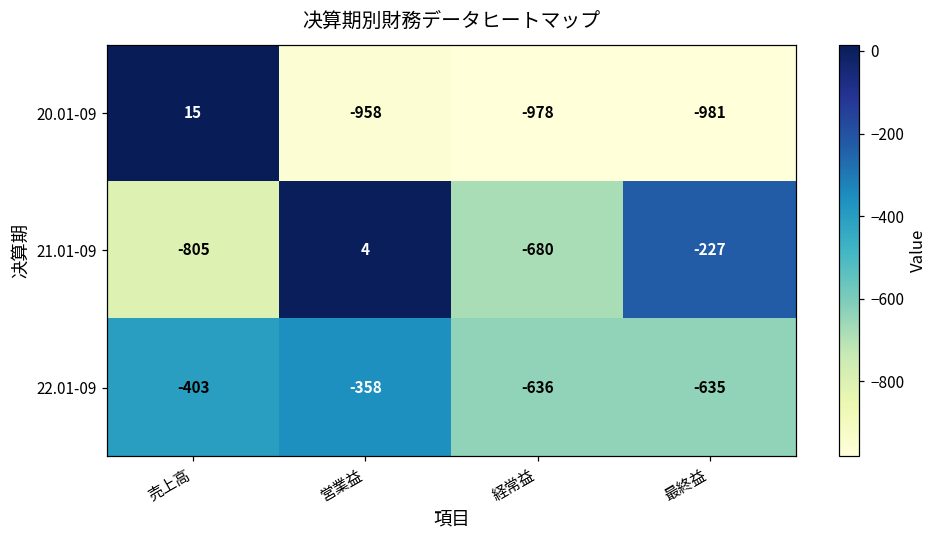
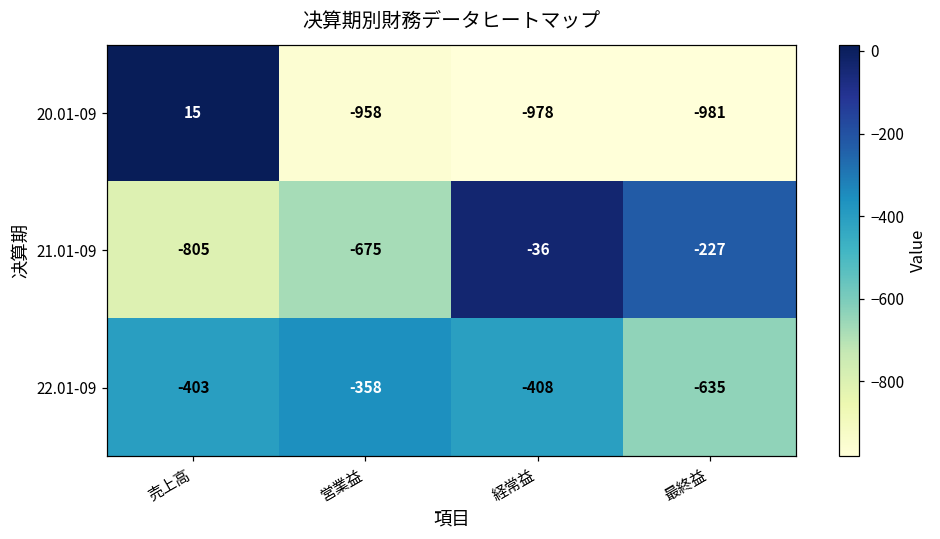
21.01-09, 営業益: 4 -> -675
21.01-09, 経常益: -680 -> -36
22.01-09, 経常益: -636 -> -408
